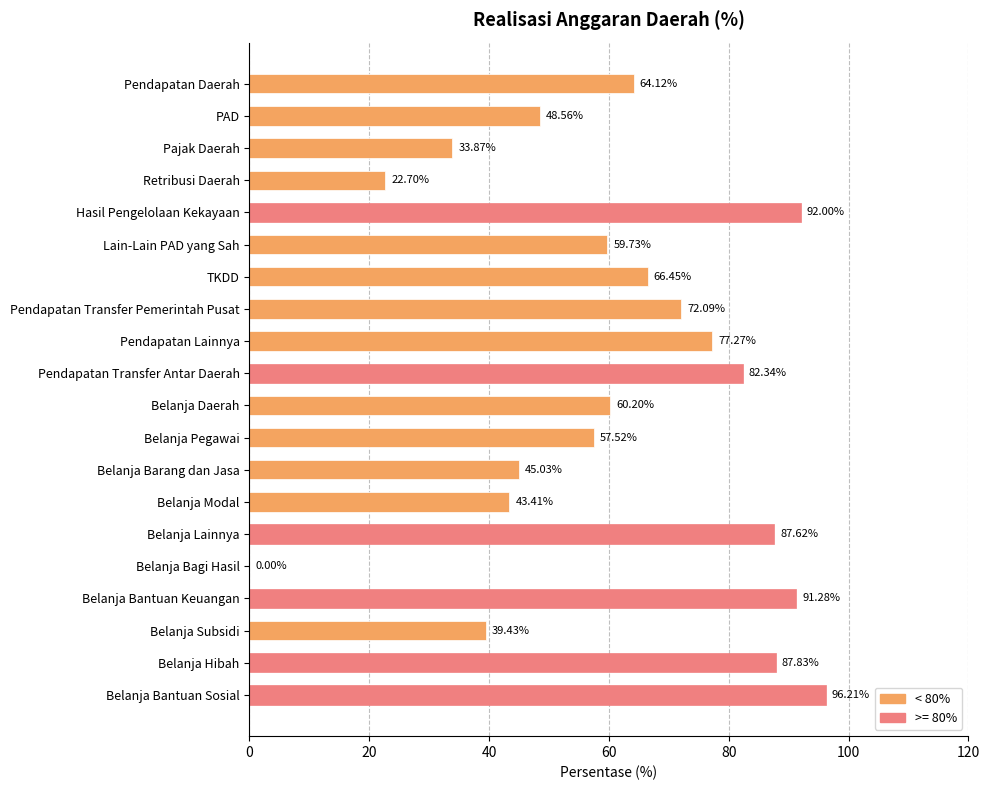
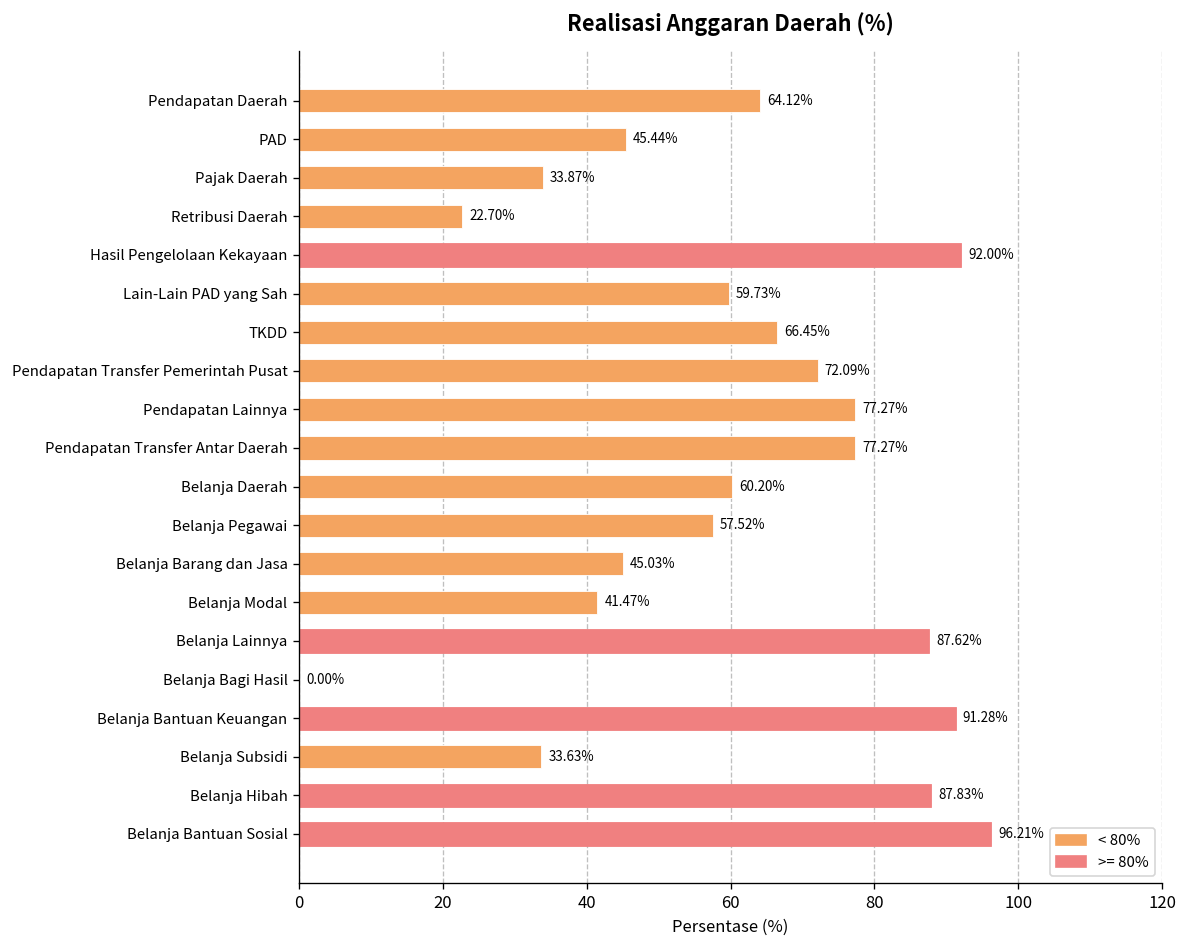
PAD: 48.56% -> 45.44%
Pendapatan Transfer Antar Daerah: 82.34% -> 77.27%
Belanja Modal: 43.41% -> 41.47%
Belanja Subsidi: 39.43% -> 33.63%
